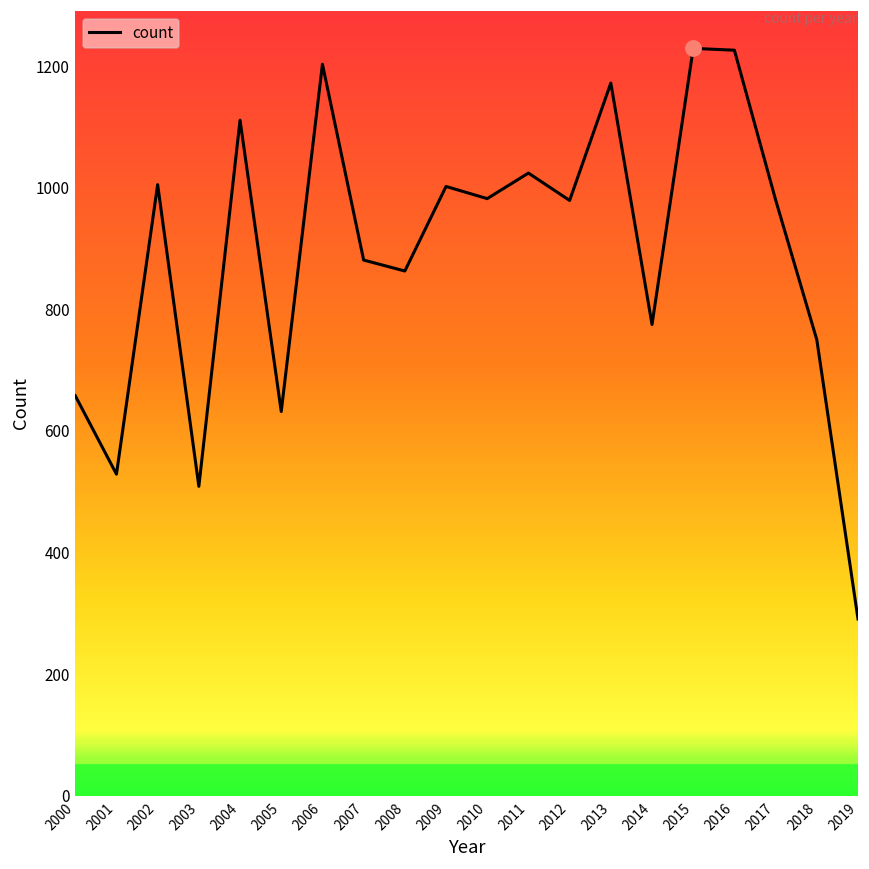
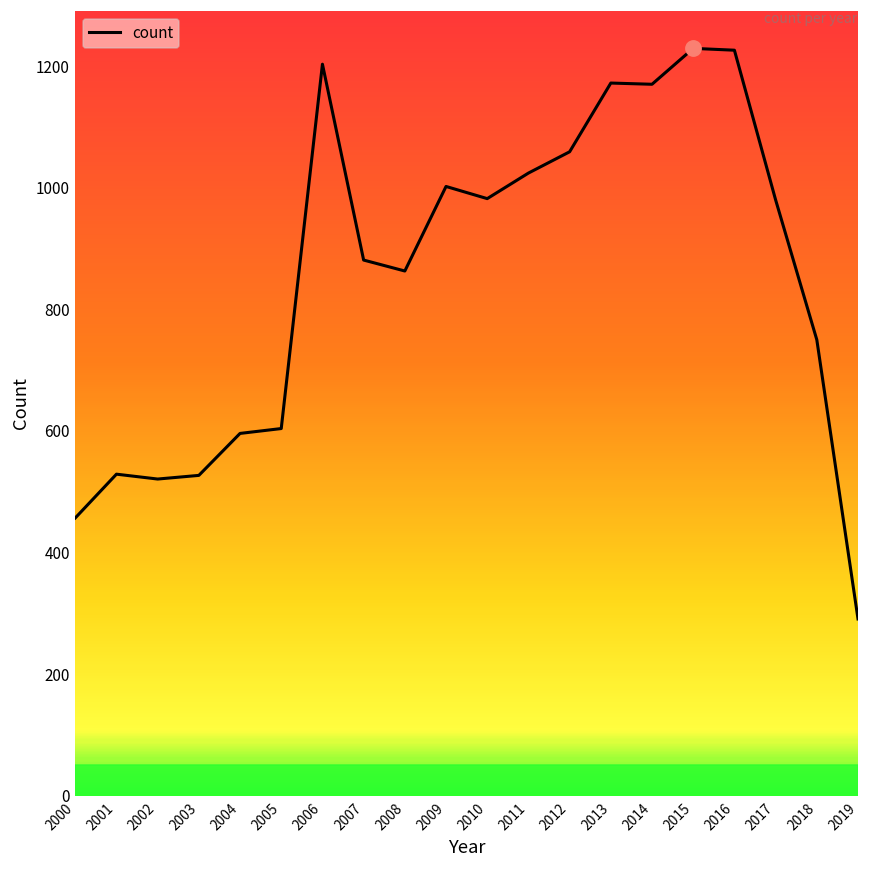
count, 2000: 660 -> 460
count, 2002: 1010 -> 520
count, 2003: 510 -> 530
count, 2004: 1110 -> 600
count, 2005: 630 -> 600
count, 2012: 980 -> 1060
count, 2014: 780 -> 1170
